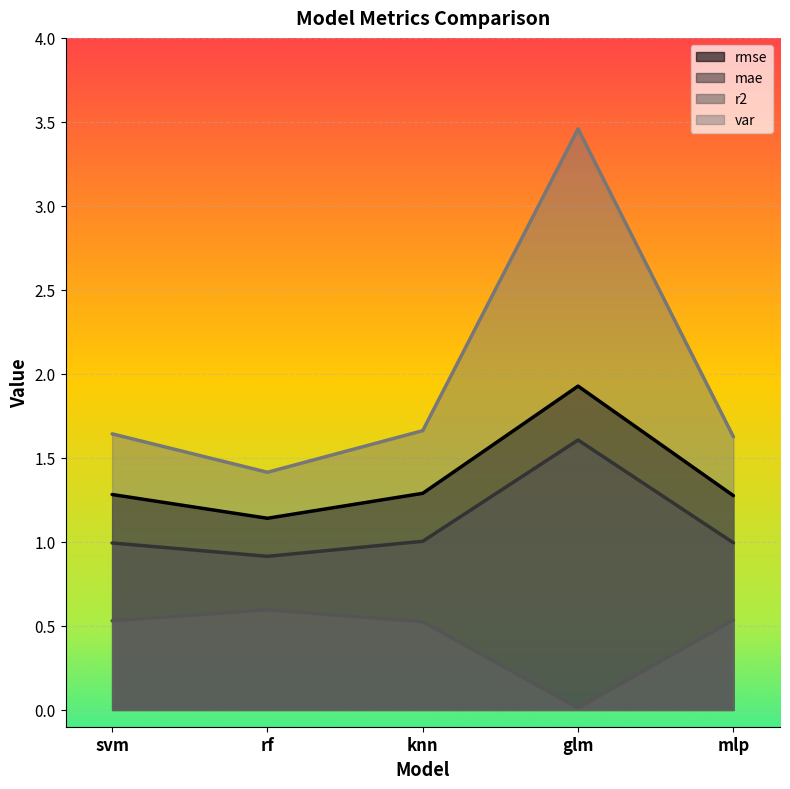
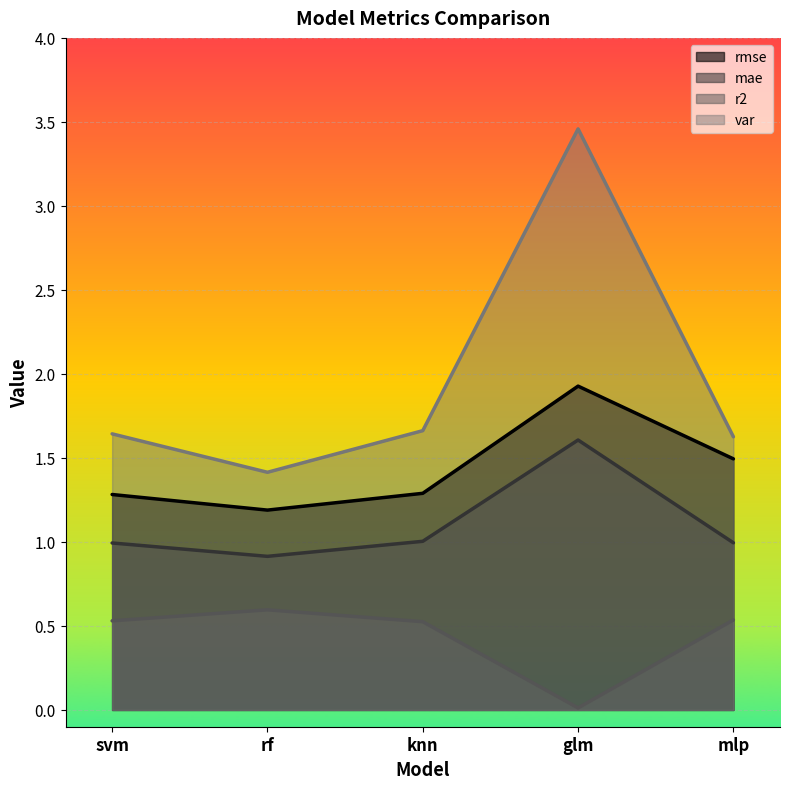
rmse, rf: 1.14 -> 1.19
rmse, mlp: 1.28 -> 1.49
